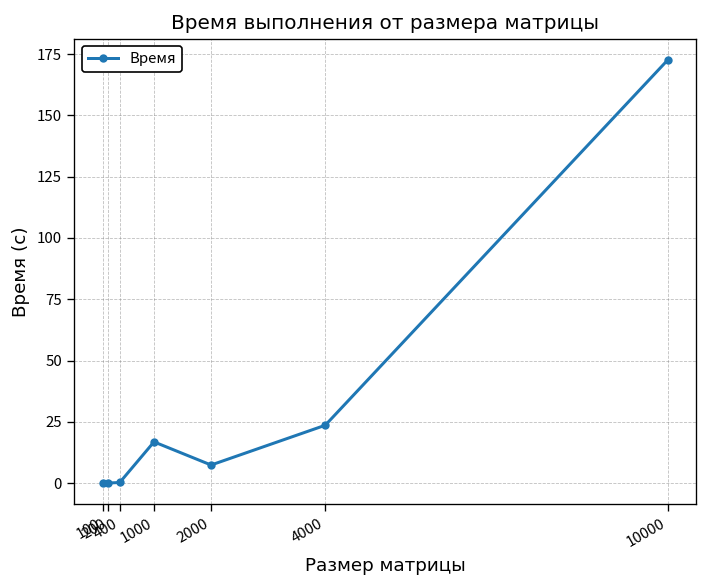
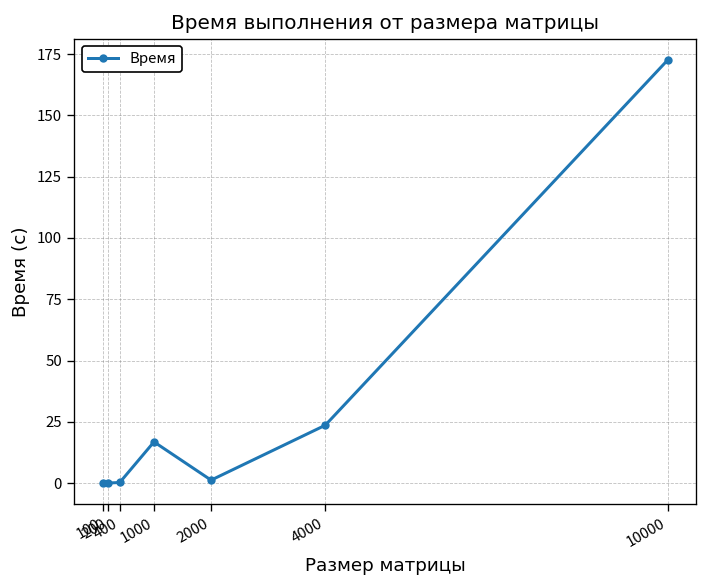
2000: 7 -> 1
